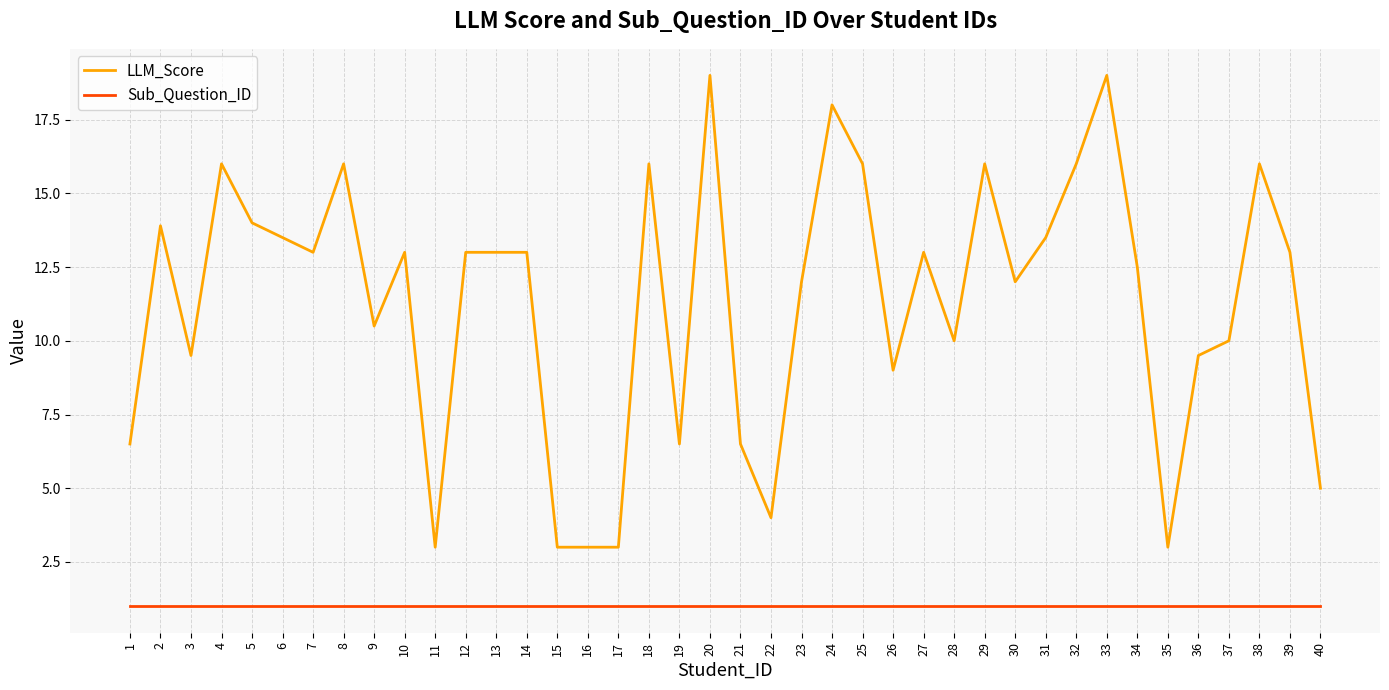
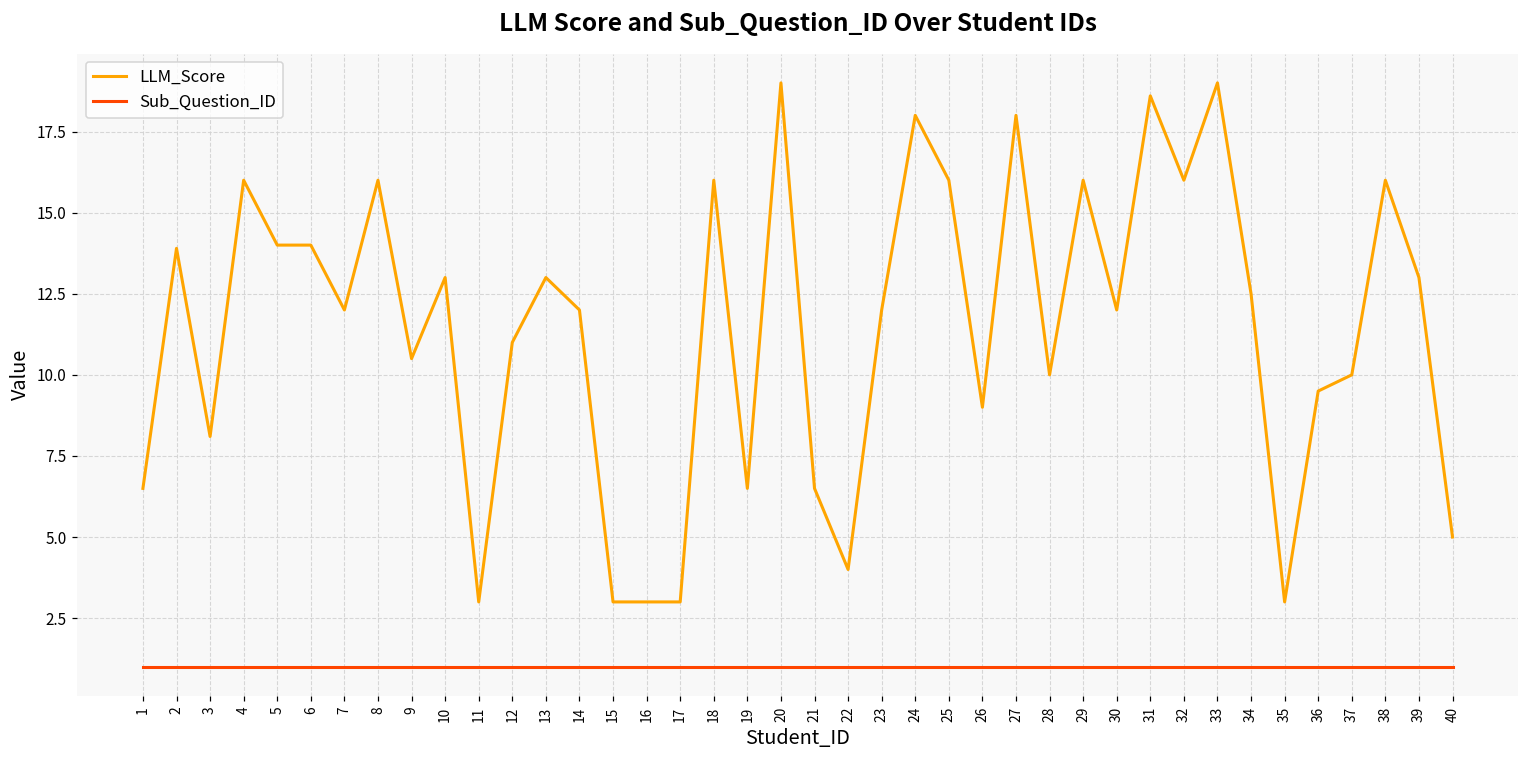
LLM_Score, 3: 9.5 -> 8.1
LLM_Score, 6: 13.5 -> 14.0
LLM_Score, 7: 13 -> 12
LLM_Score, 12: 13 -> 11
LLM_Score, 14: 13 -> 12
LLM_Score, 27: 13 -> 18
LLM_Score, 31: 13.5 -> 18.6
